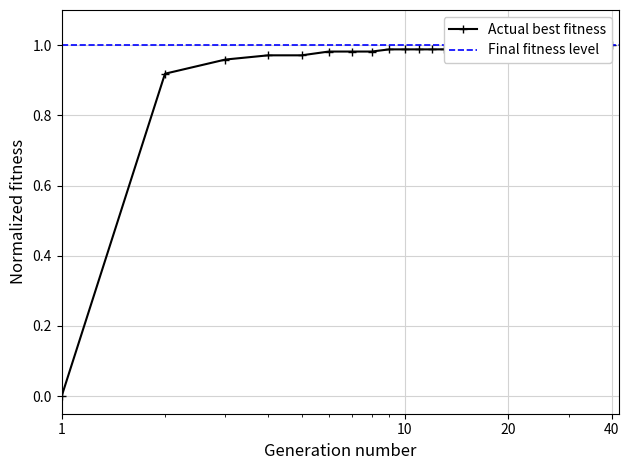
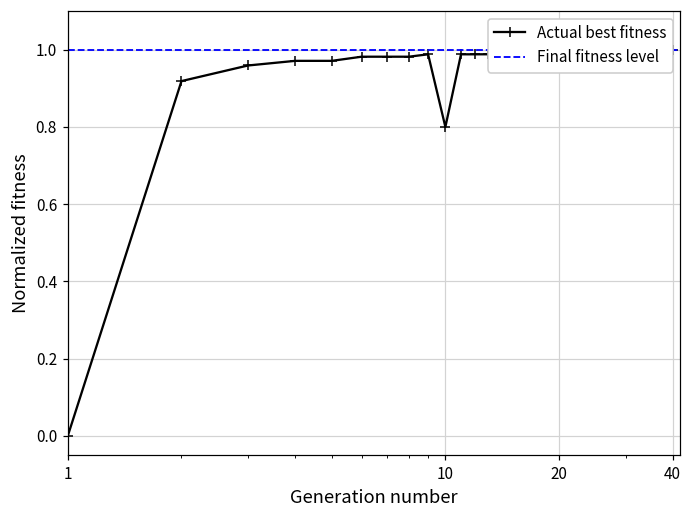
10: 0.99 -> 0.80
